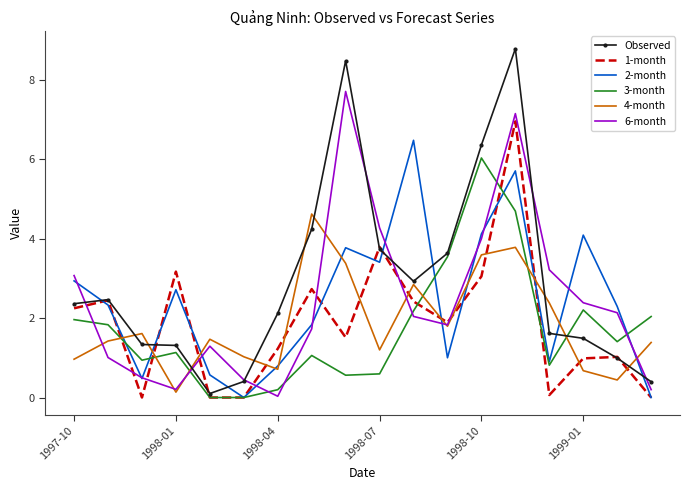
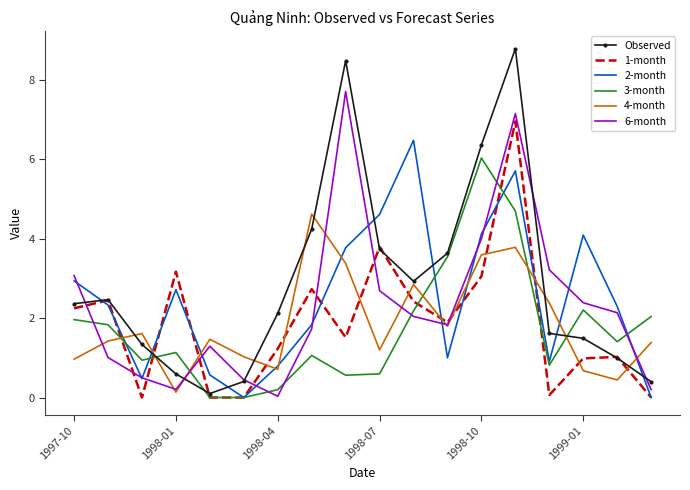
Observed, 1998-01: 1.3 -> 0.6
2-month, 1998-07: 3.4 -> 4.6
6-month, 1998-07: 4.3 -> 2.7
